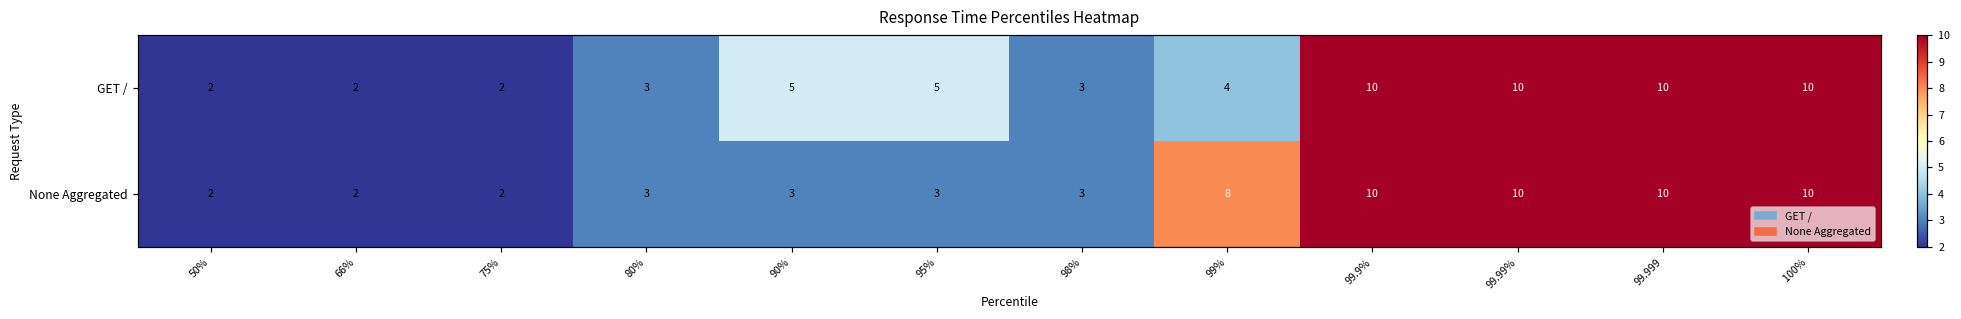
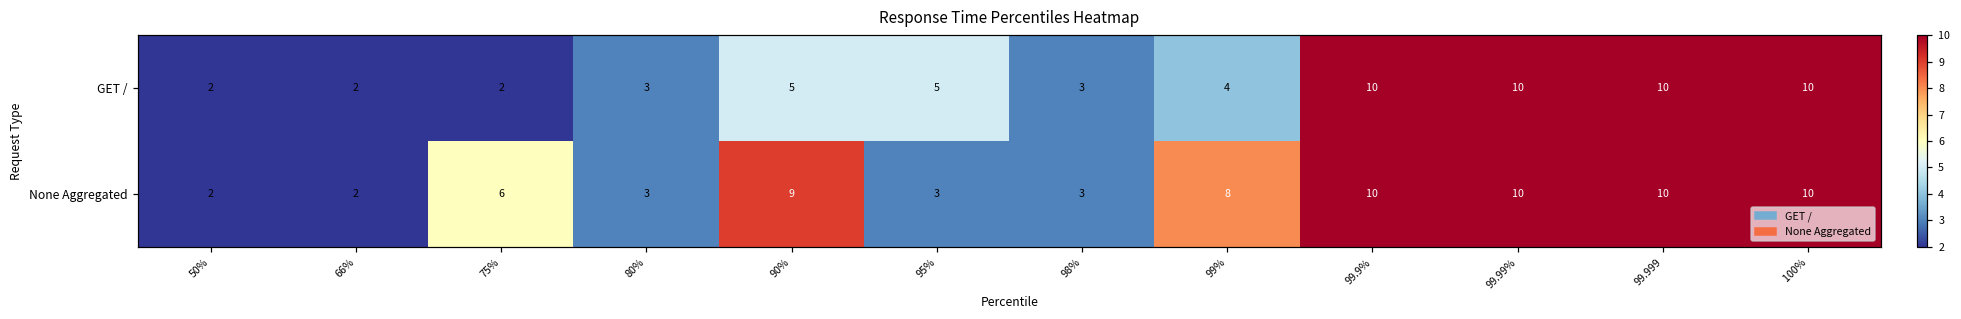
None Aggregated, 75%: 2 -> 6
None Aggregated, 90%: 3 -> 9
